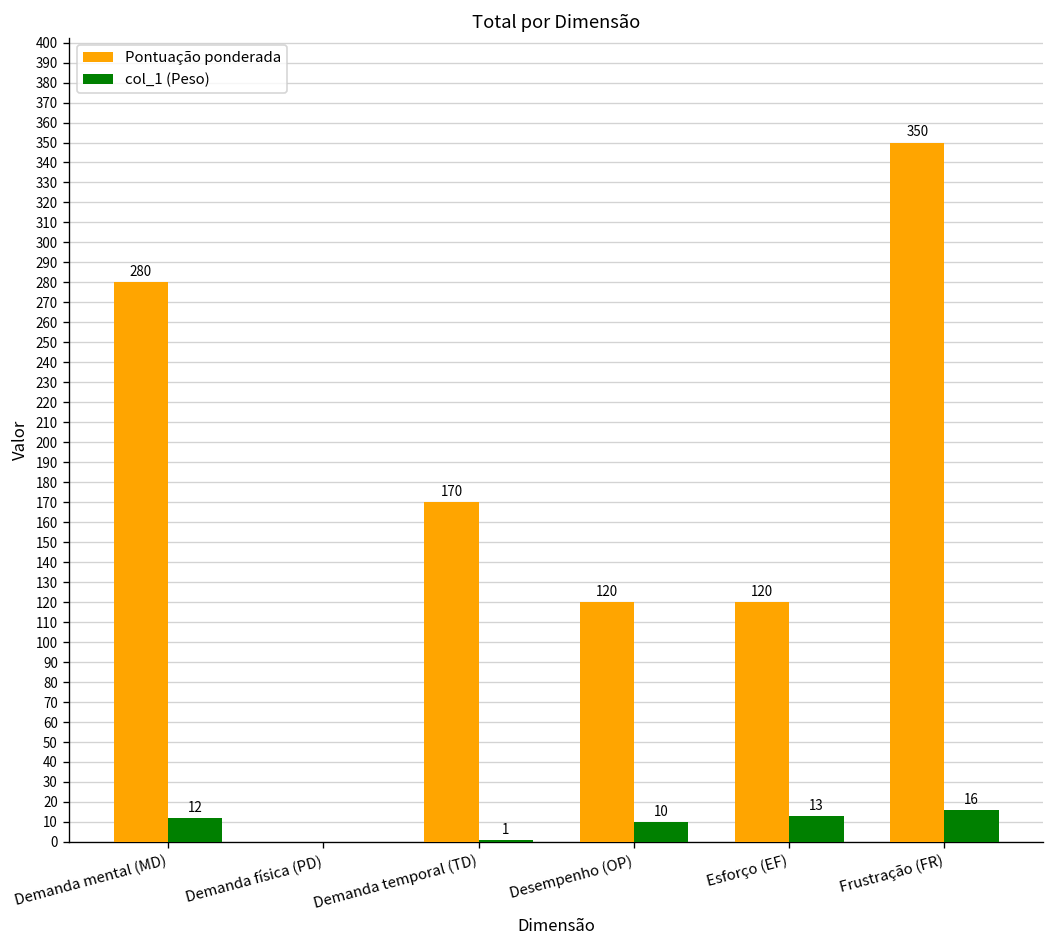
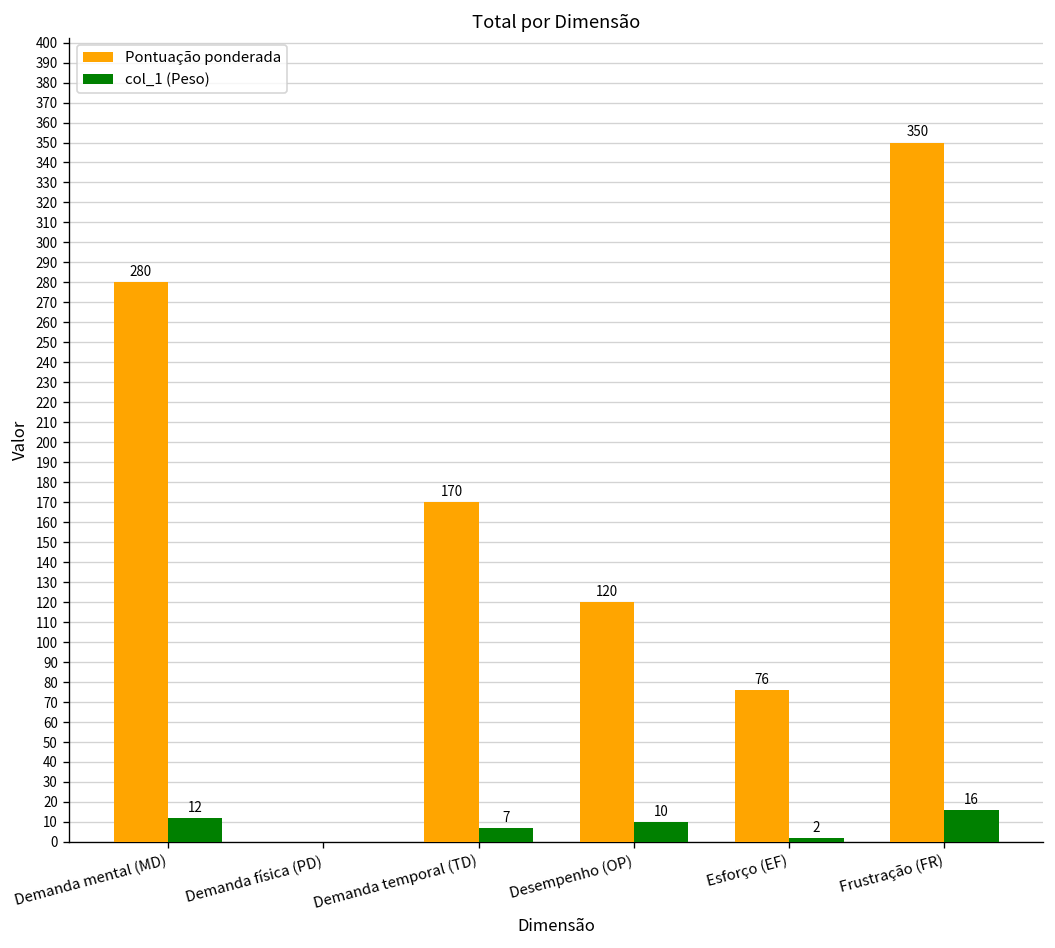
col_1 (Peso), Demanda temporal (TD): 1 -> 7
Pontuação ponderada, Esforço (EF): 120 -> 76
col_1 (Peso), Esforço (EF): 13 -> 2
